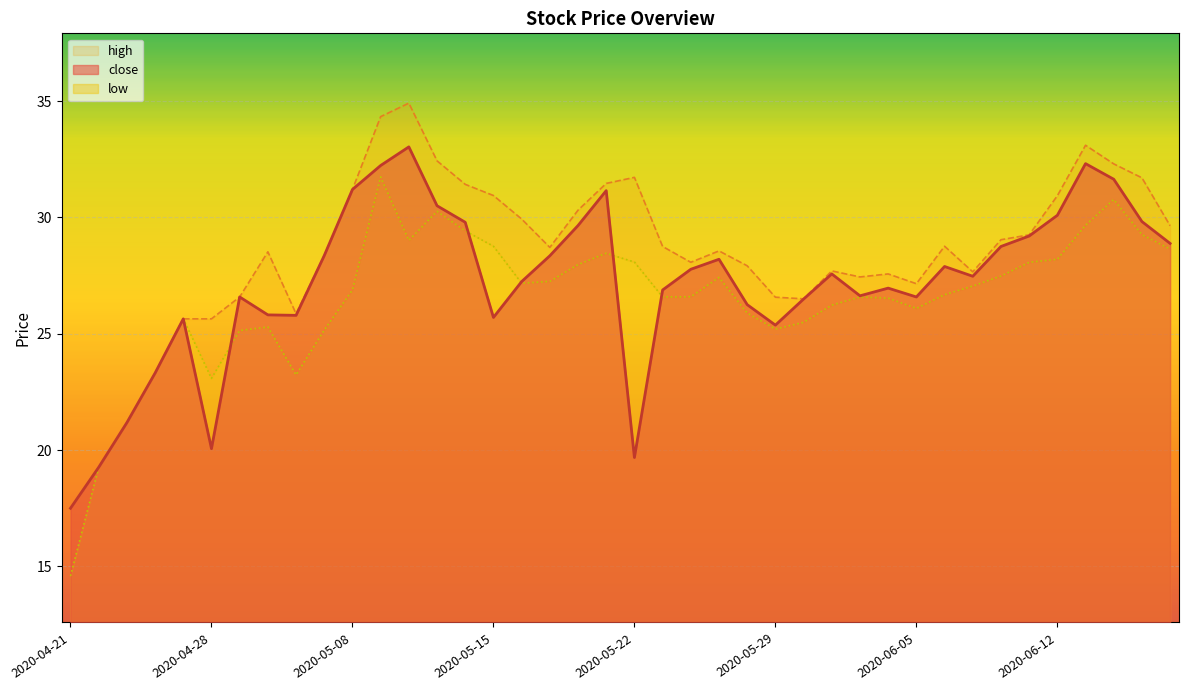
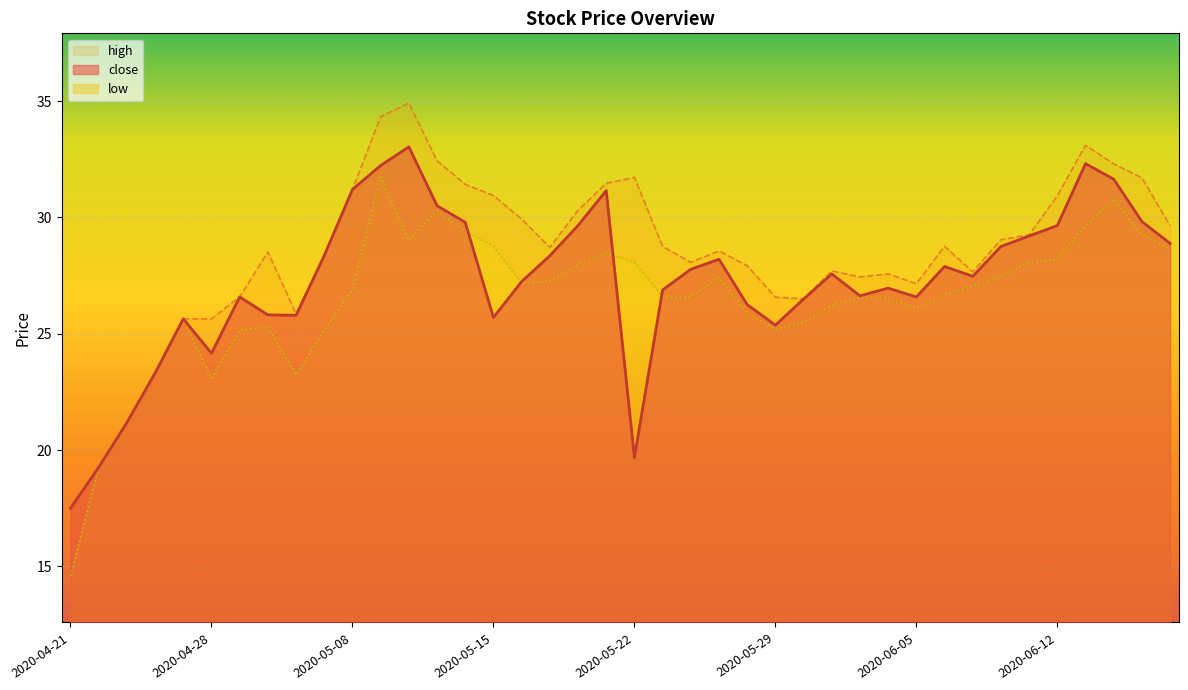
close, 2020-04-28: 20.1 -> 24.2
close, 2020-06-12: 30.1 -> 29.7
